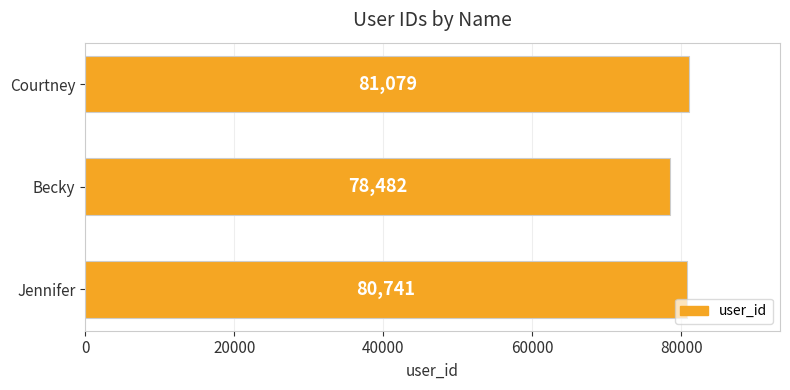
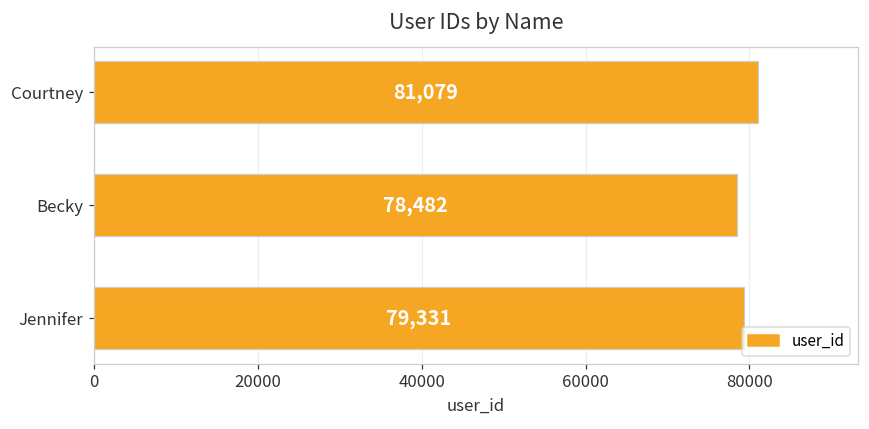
Jennifer: 80,741 -> 79,331
